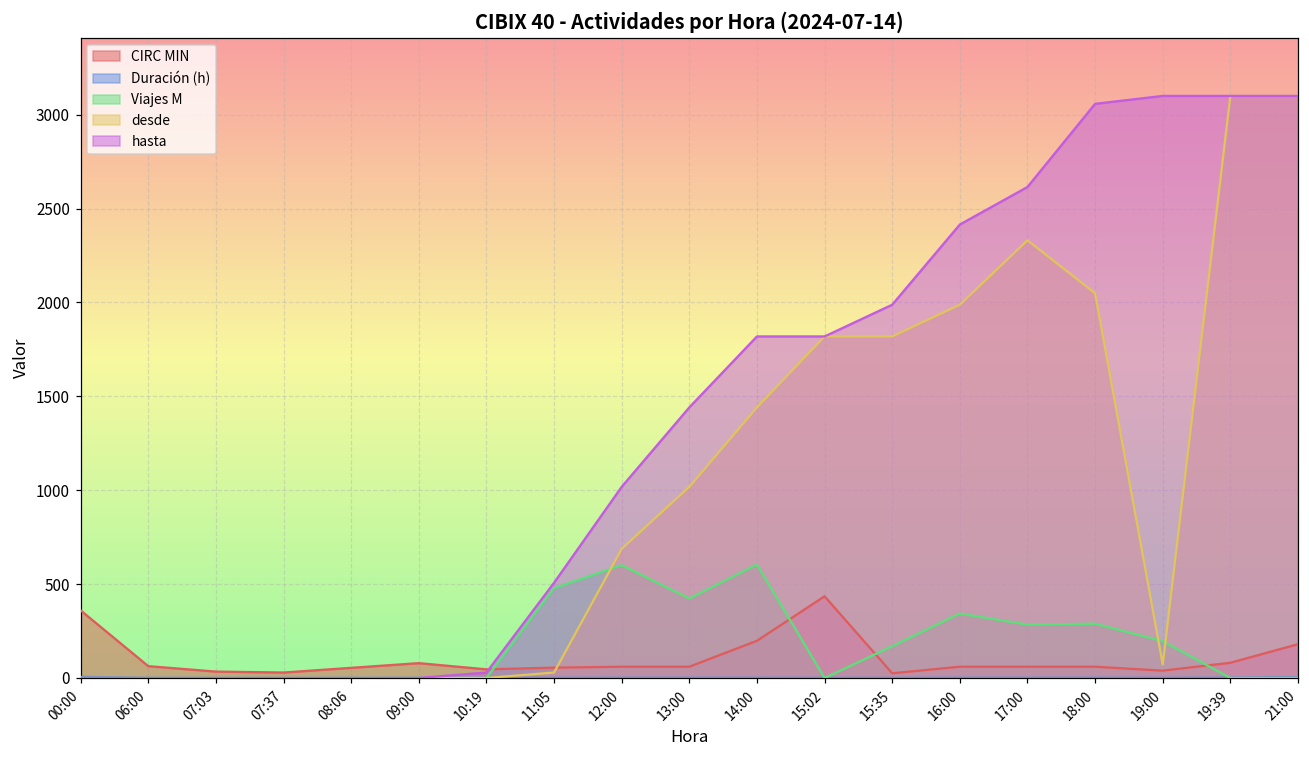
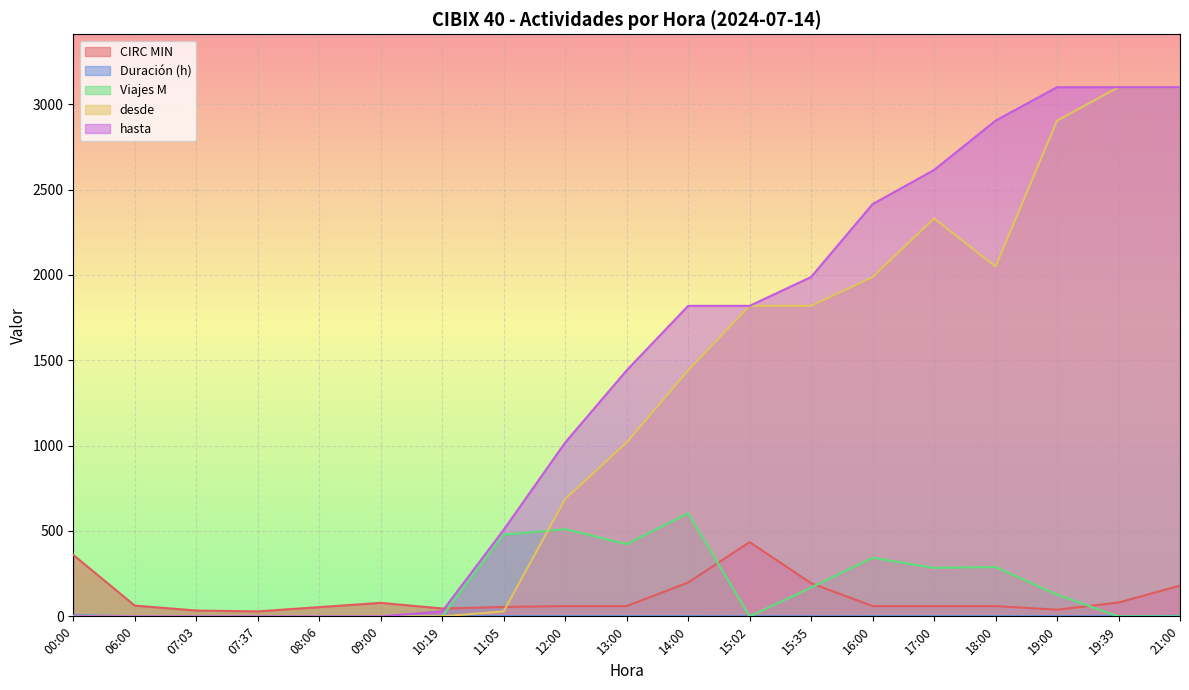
Viajes M, 12:00: 600 -> 510
CIRC MIN, 15:35: 30 -> 190
hasta, 18:00: 3060 -> 2900
Viajes M, 19:00: 200 -> 130
desde, 19:00: 70 -> 2900
